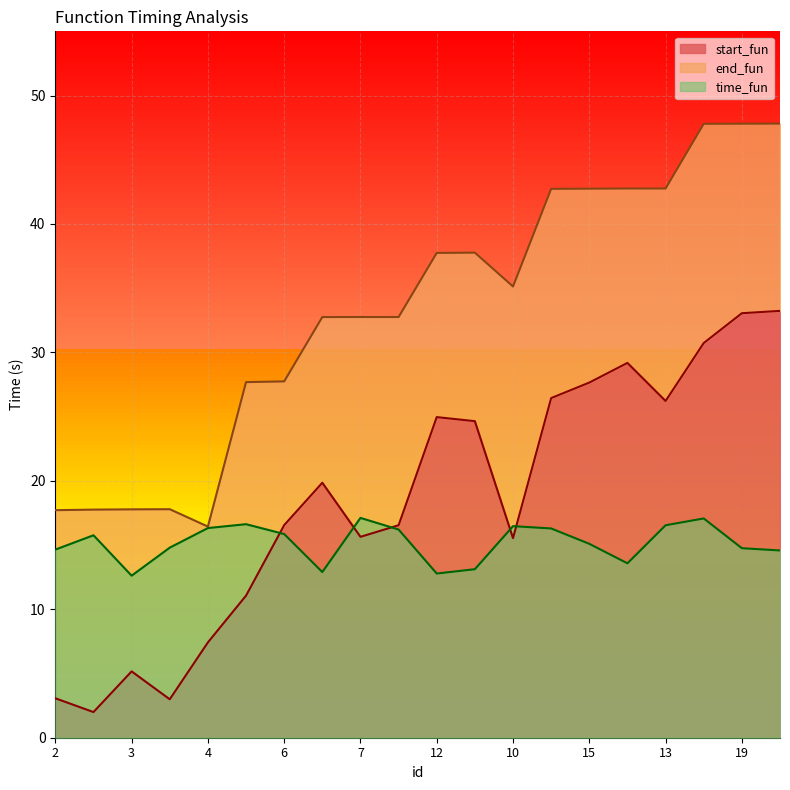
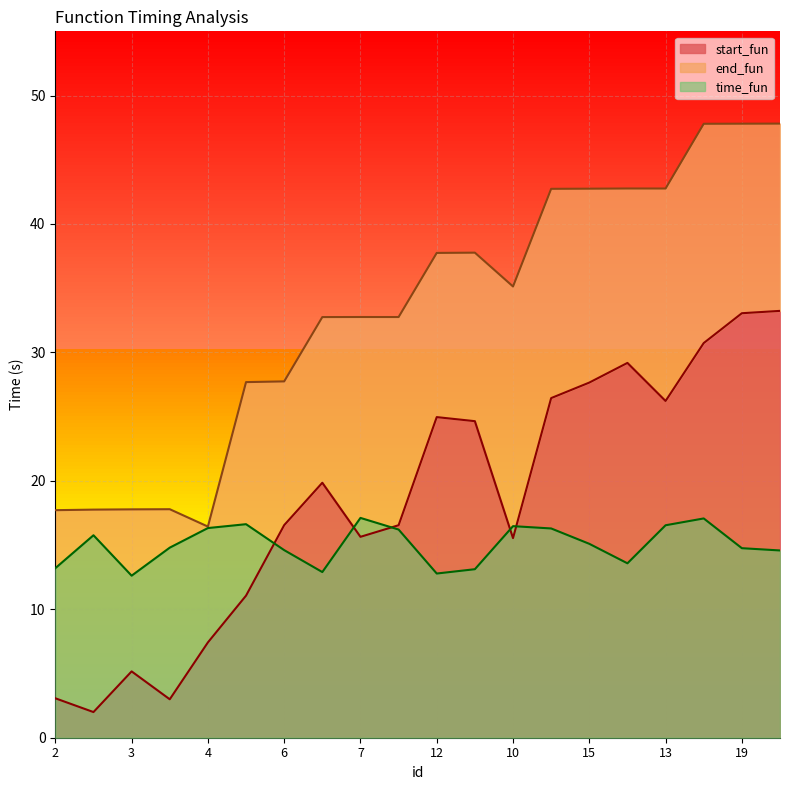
time_fun, 2: 14.6 -> 13.2
time_fun, 6: 15.9 -> 14.6
